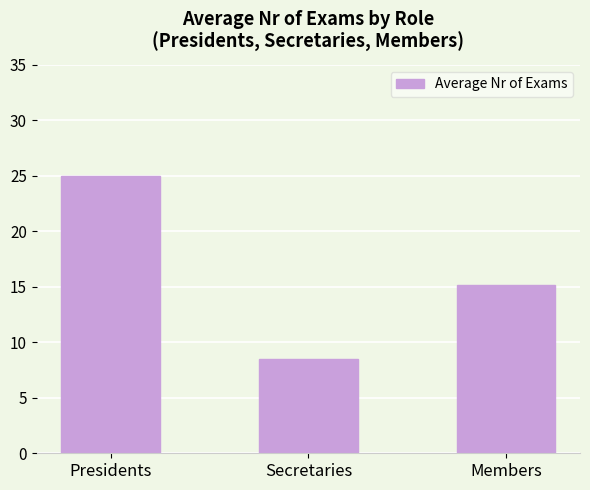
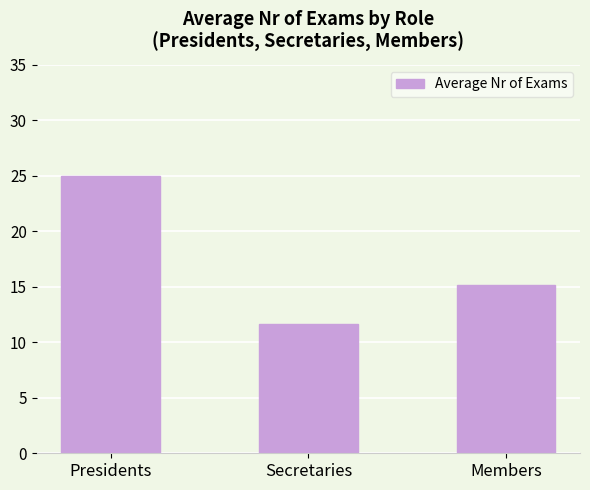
Secretaries: 8.5 -> 11.7
